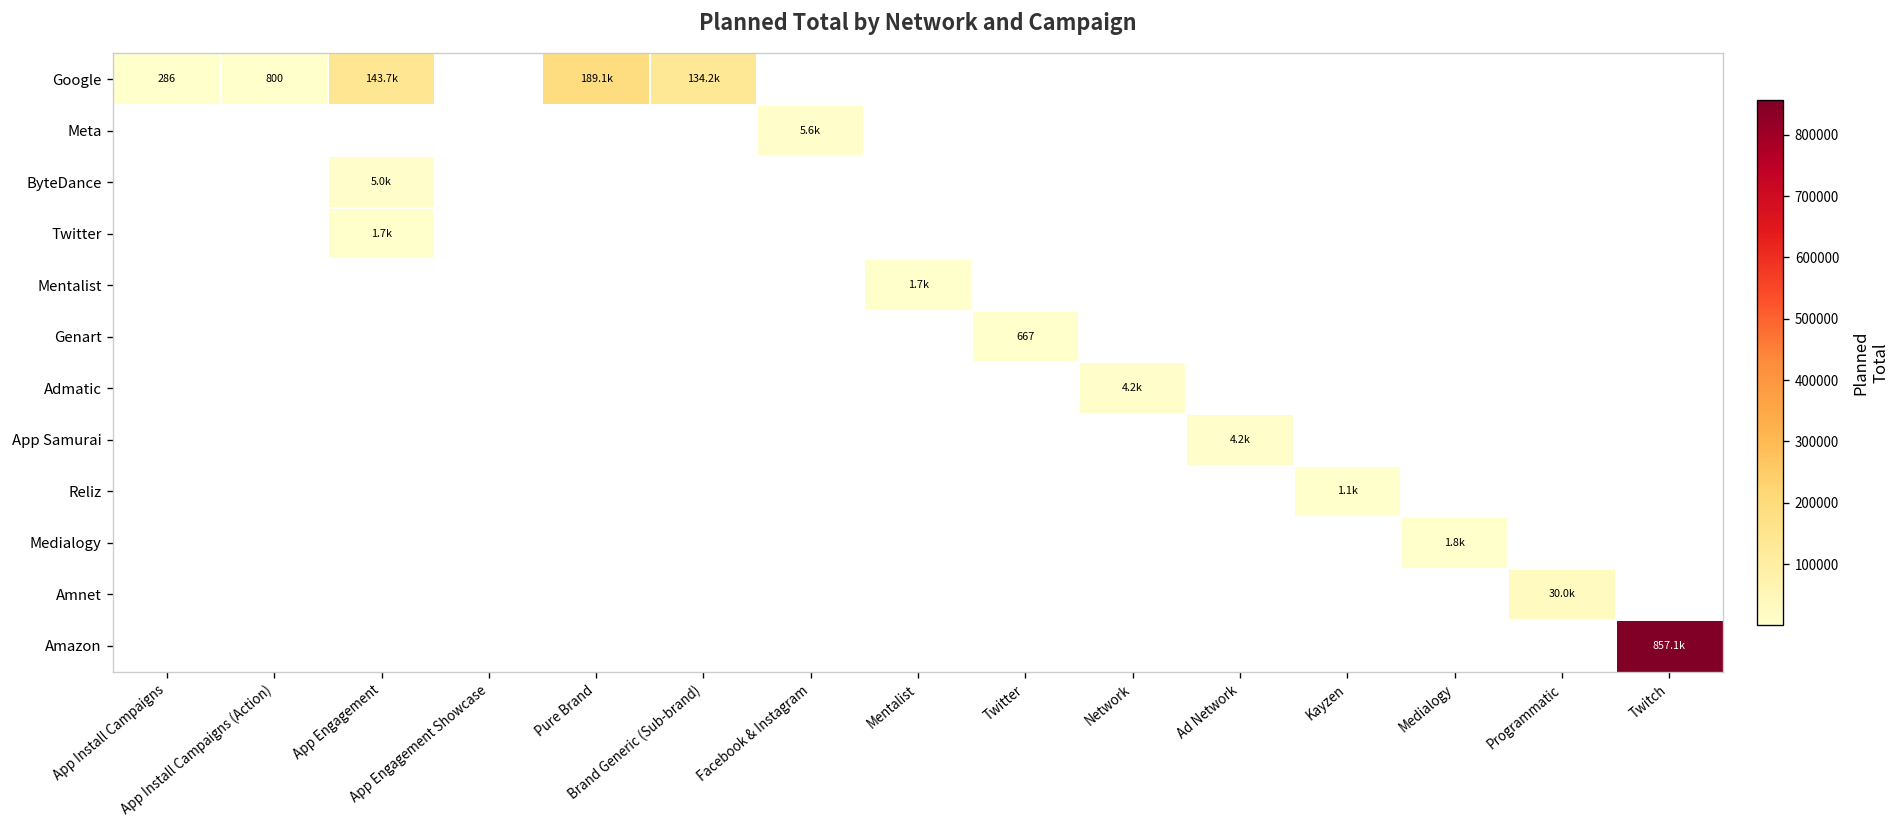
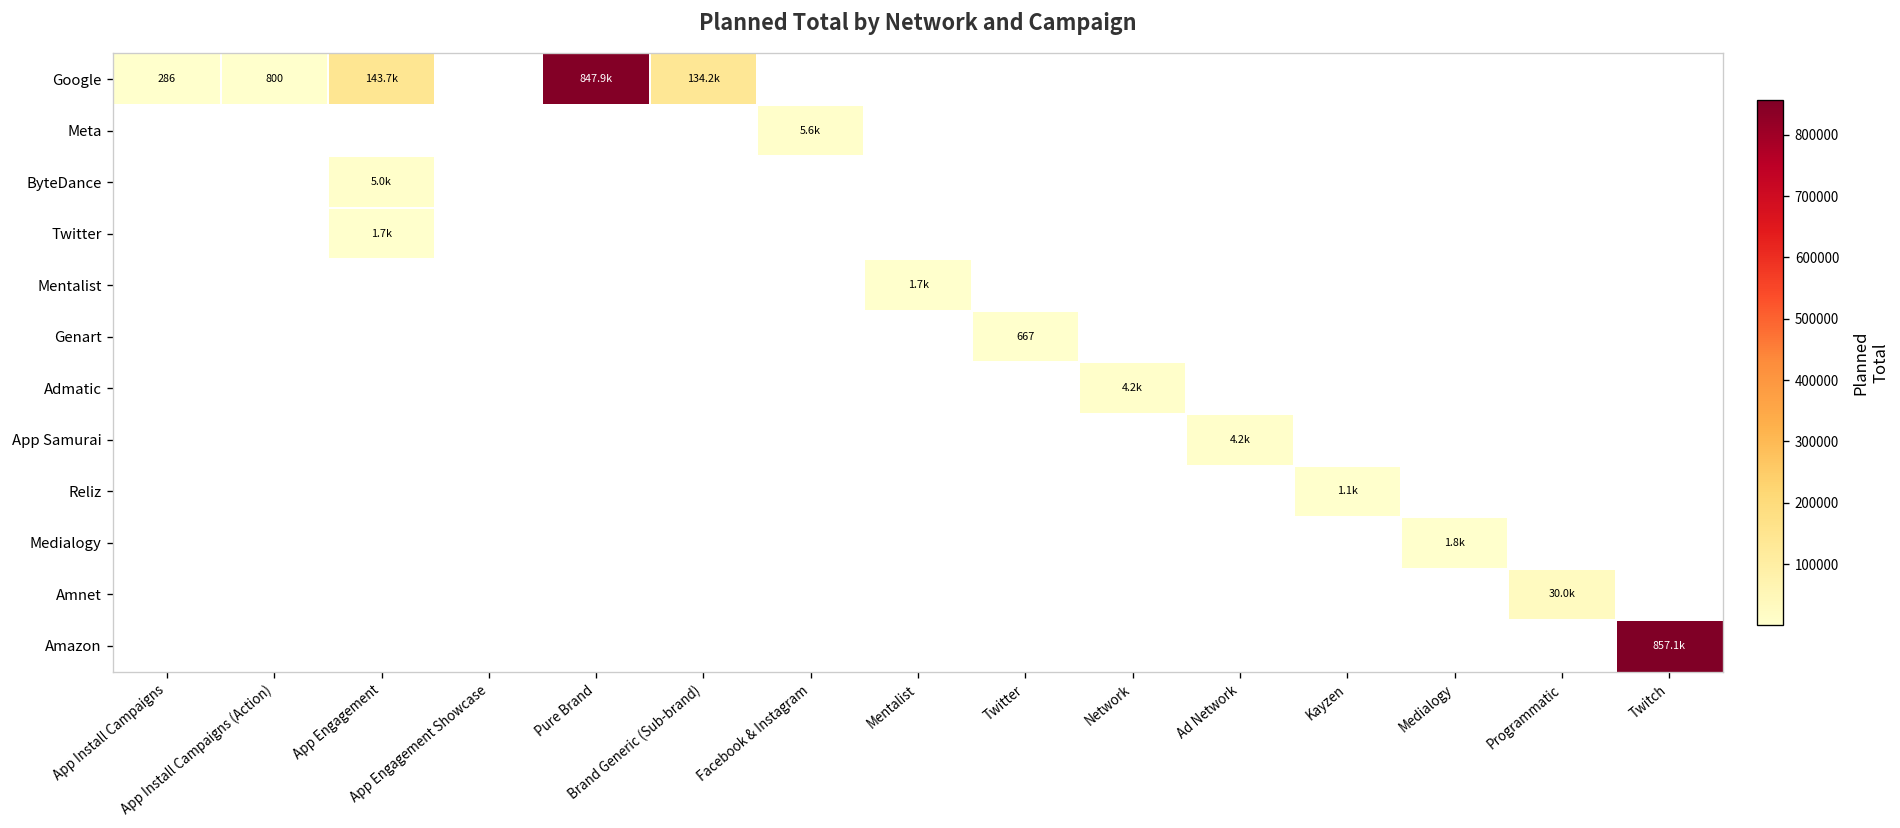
Google, Pure Brand: 189.1k -> 847.9k
